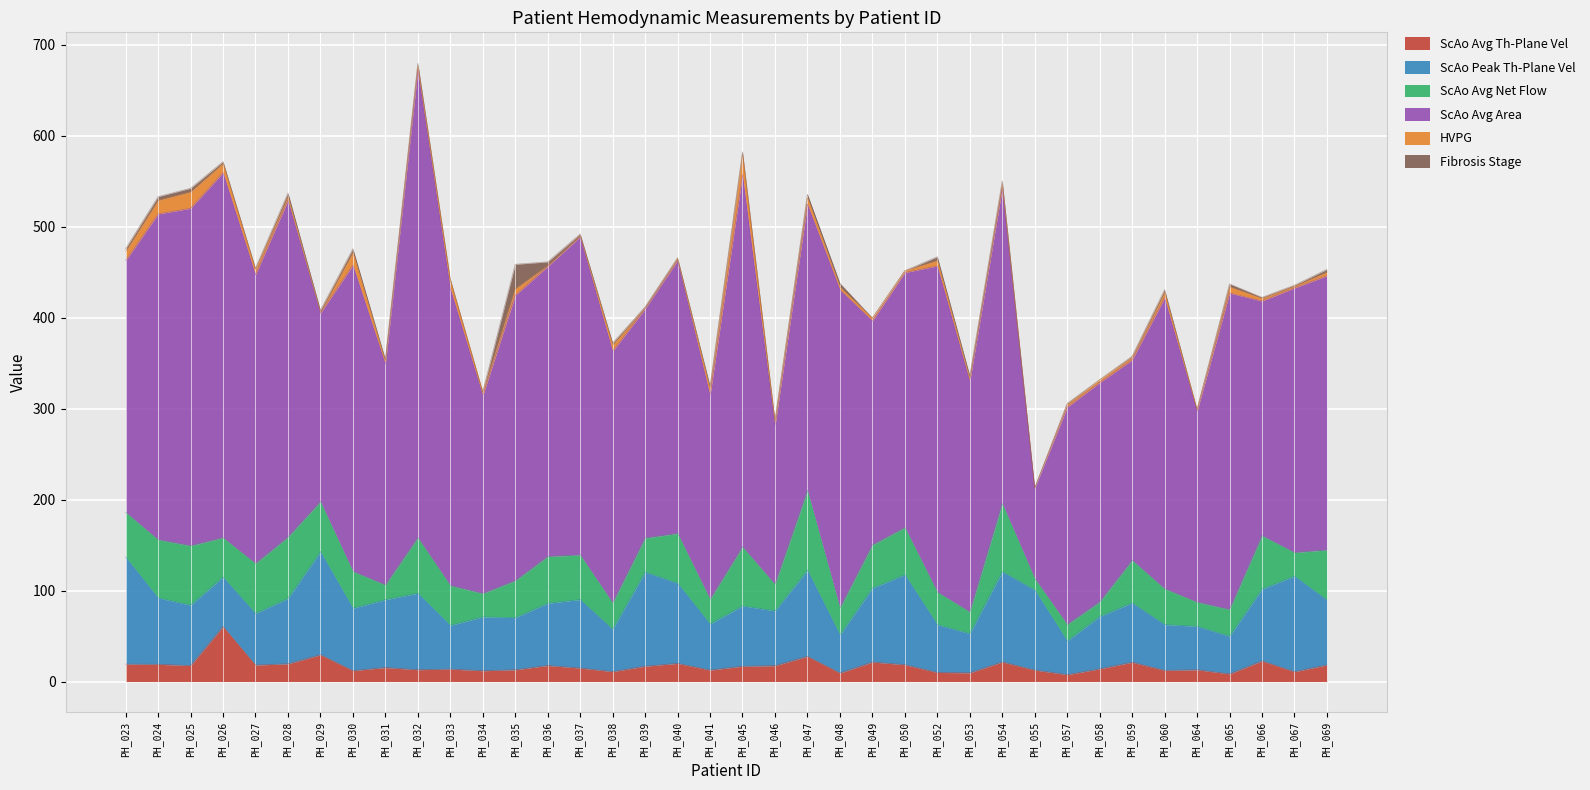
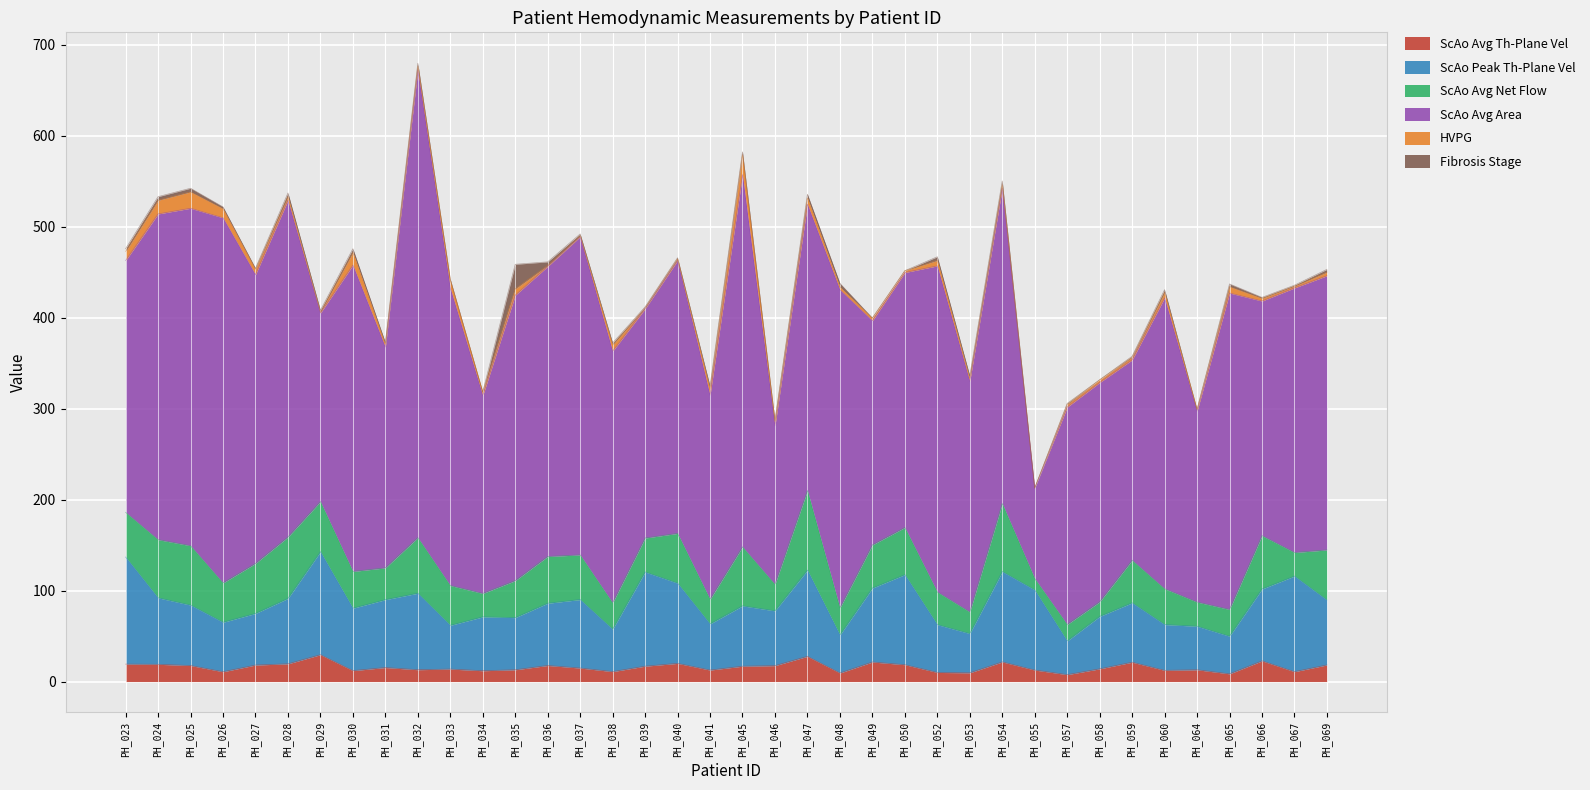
ScAo Avg Th-Plane Vel, PH_026: 60 -> 10
ScAo Avg Net Flow, PH_031: 20 -> 30
